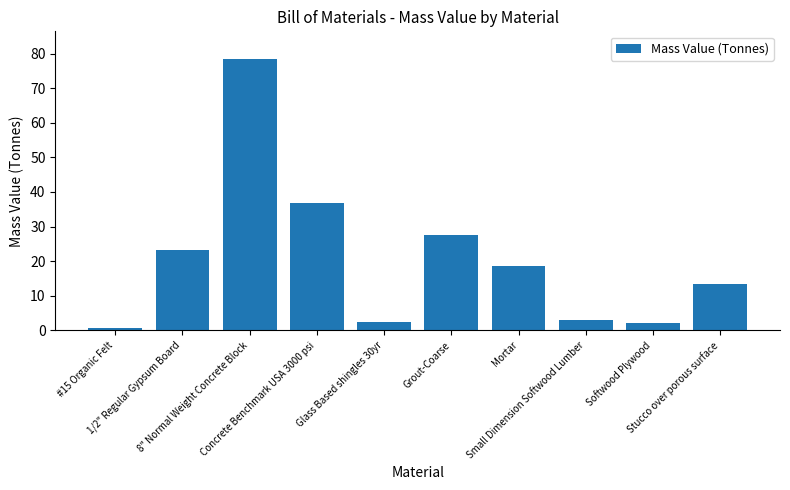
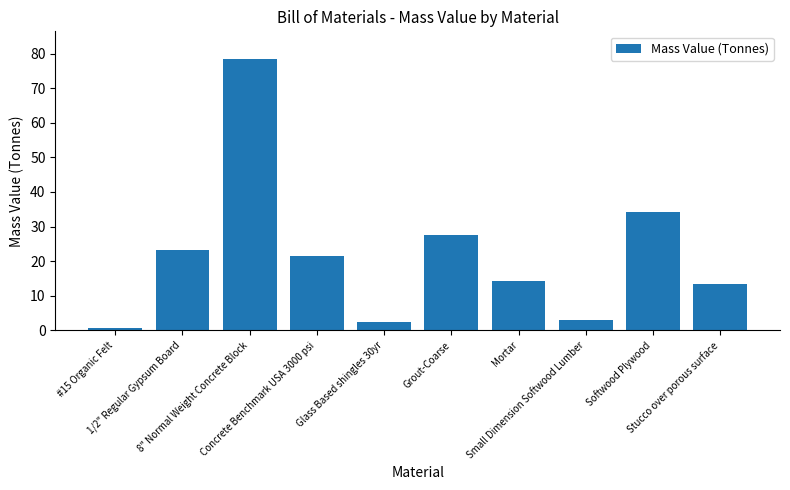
Concrete Benchmark USA 3000 psi: 37 -> 21
Mortar: 19 -> 14
Softwood Plywood: 2 -> 34
